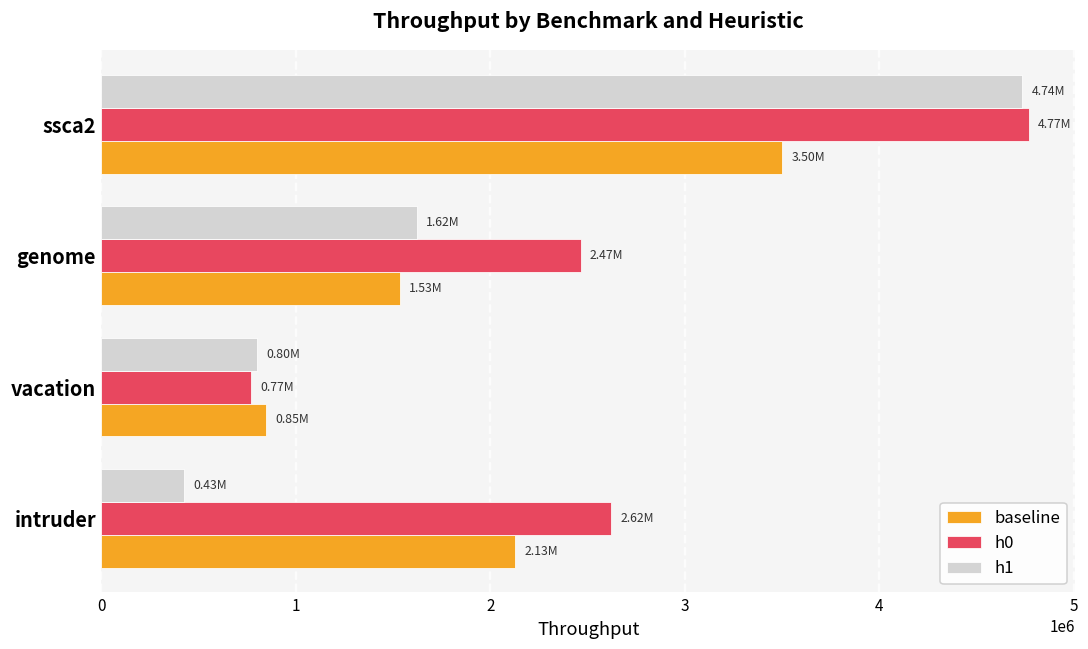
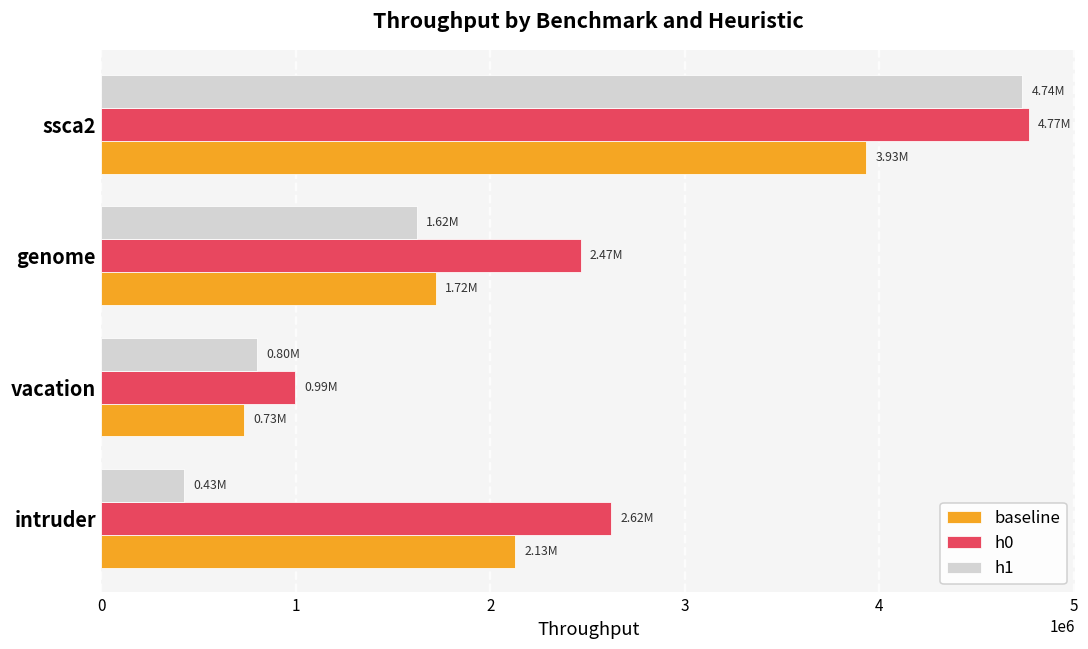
baseline, ssca2: 3.50M -> 3.93M
baseline, genome: 1.53M -> 1.72M
h0, vacation: 0.77M -> 0.99M
baseline, vacation: 0.85M -> 0.73M
